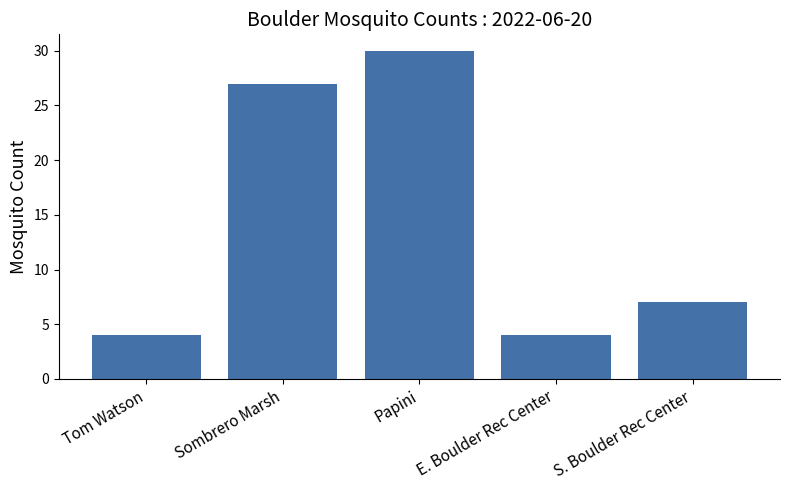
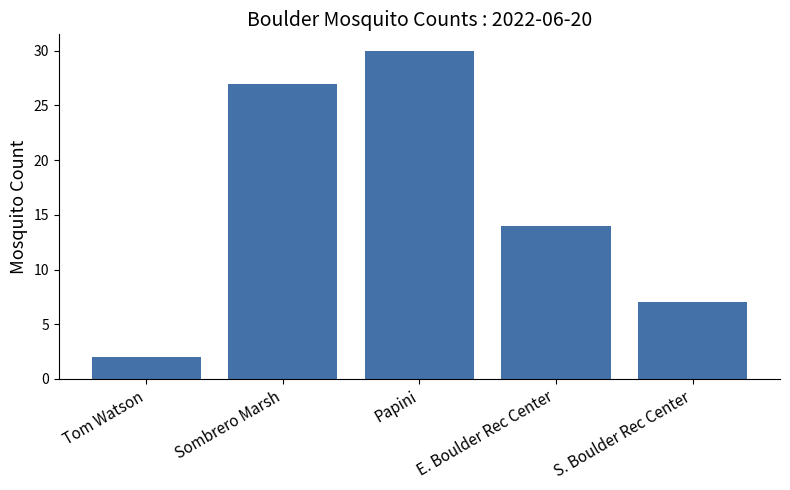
Tom Watson: 4 -> 2
E. Boulder Rec Center: 4 -> 14
